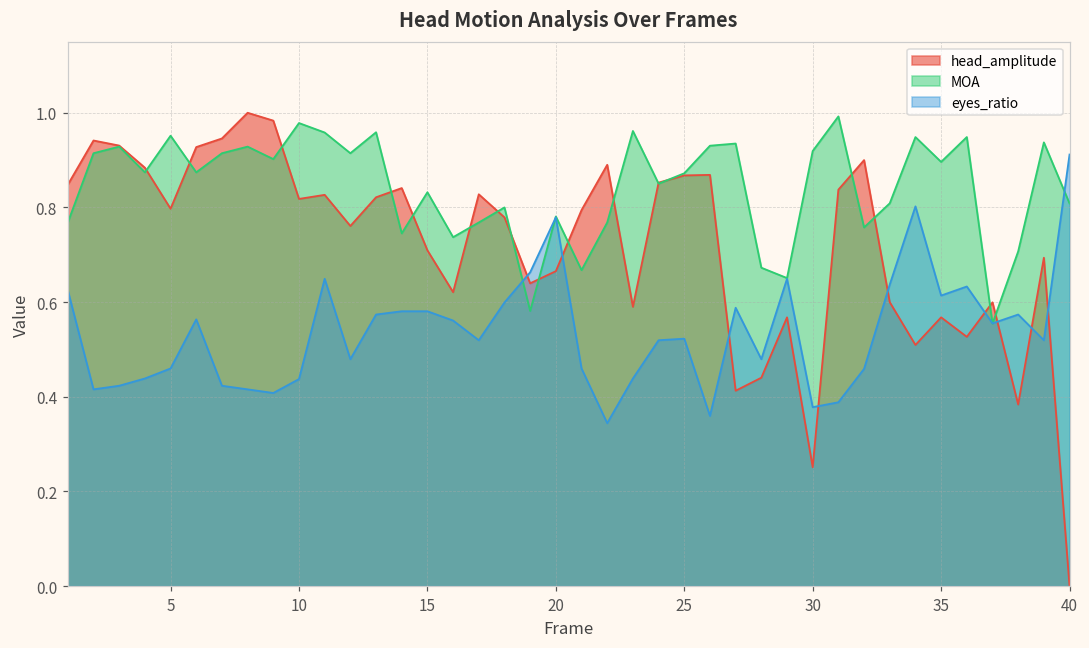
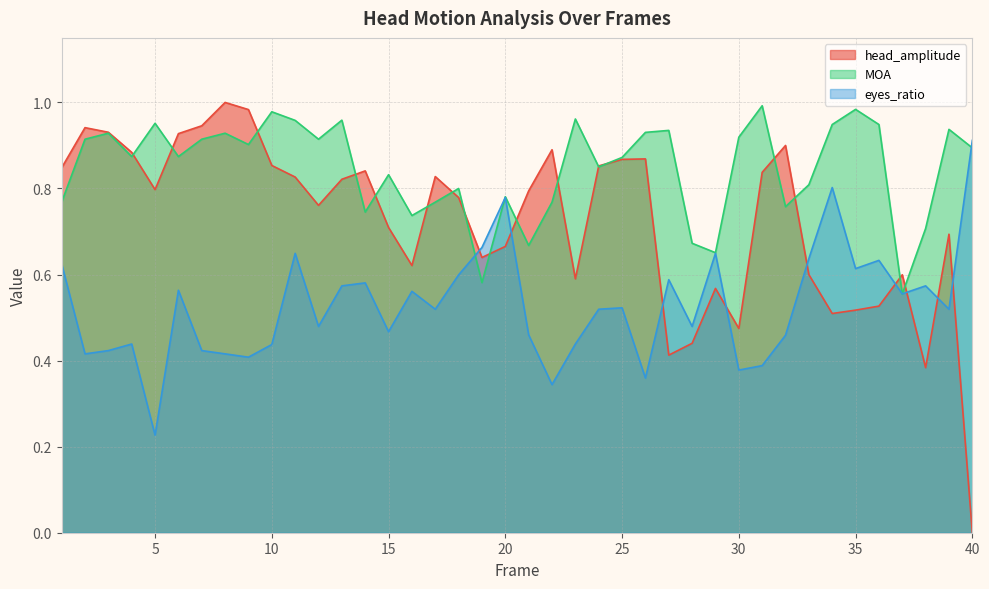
eyes_ratio, 5: 0.46 -> 0.23
head_amplitude, 10: 0.82 -> 0.85
eyes_ratio, 15: 0.58 -> 0.47
head_amplitude, 30: 0.25 -> 0.47
head_amplitude, 35: 0.57 -> 0.52
MOA, 35: 0.90 -> 0.98
MOA, 40: 0.81 -> 0.89
